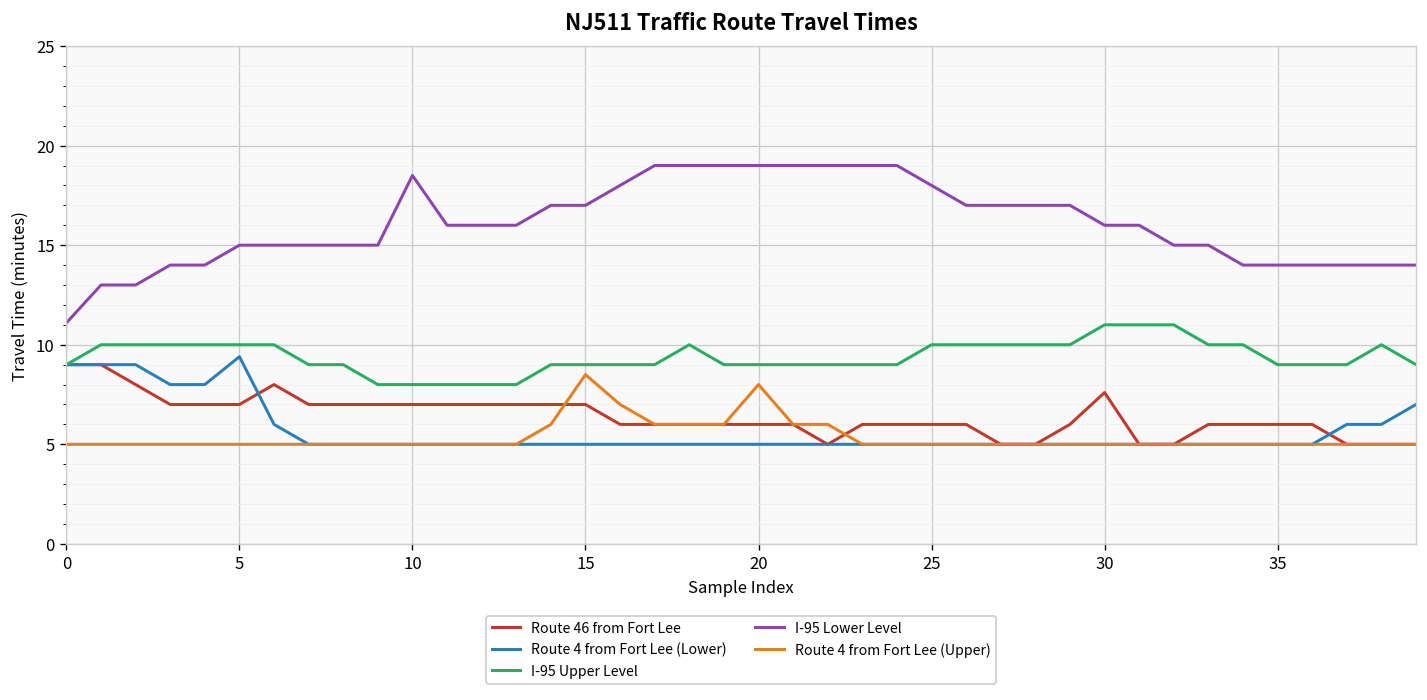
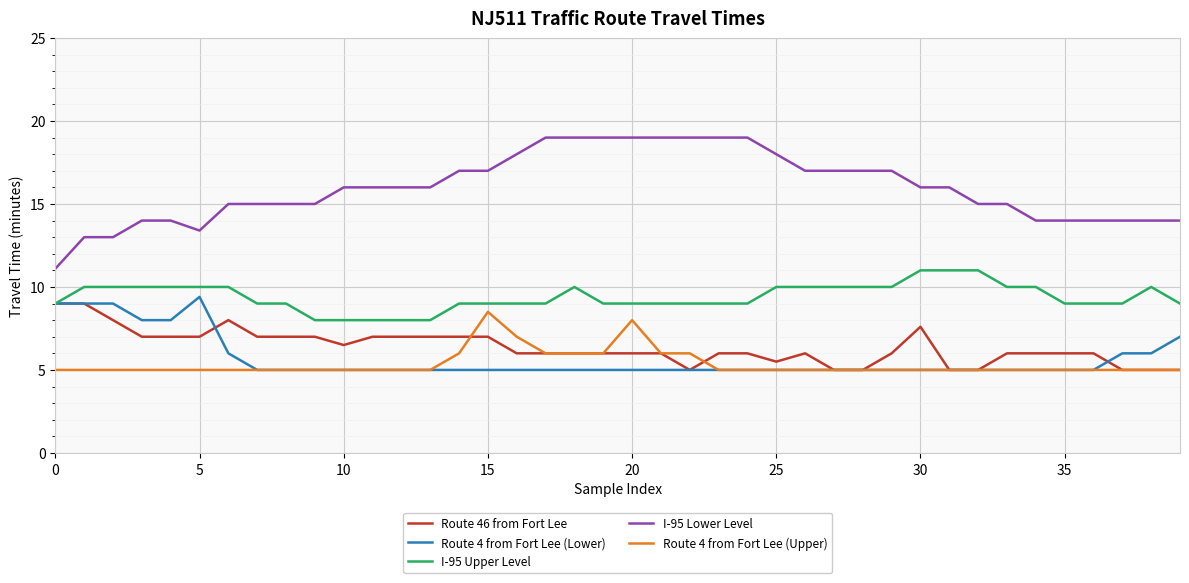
I-95 Lower Level, 5: 15.0 -> 13.4
Route 46 from Fort Lee, 10: 7.0 -> 6.5
I-95 Lower Level, 10: 18.5 -> 16.0
Route 46 from Fort Lee, 25: 6.0 -> 5.5
